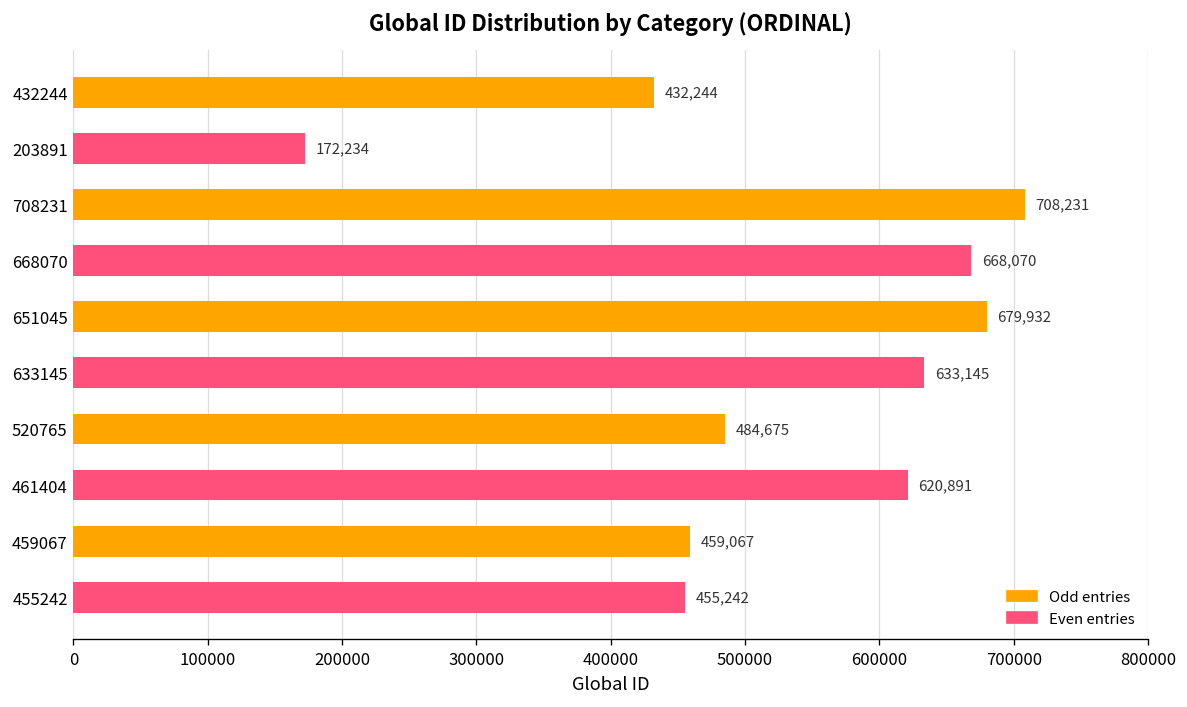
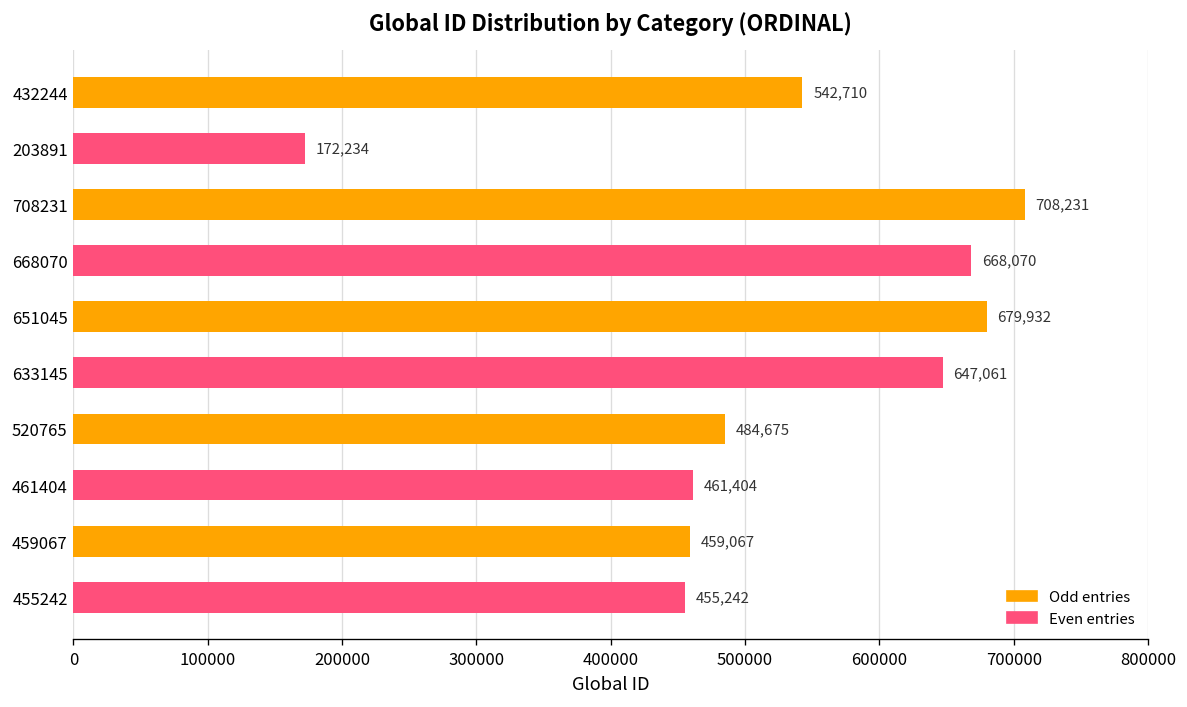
432244: 432,244 -> 542,710
633145: 633,145 -> 647,061
461404: 620,891 -> 461,404
